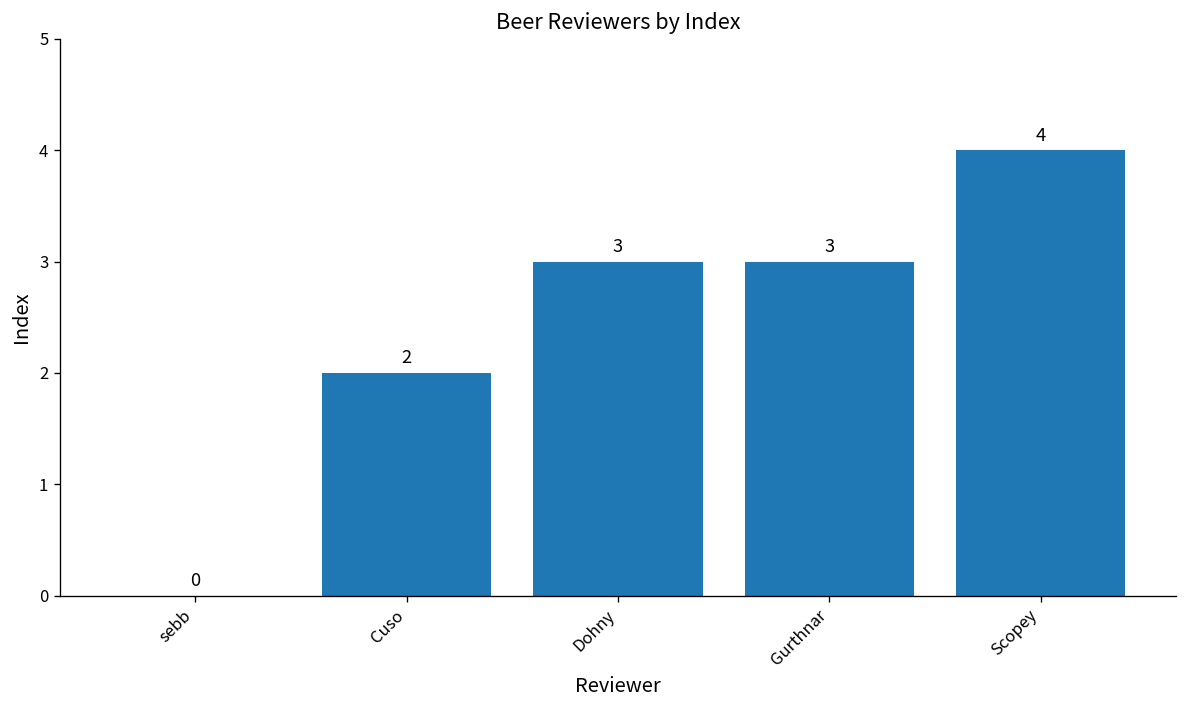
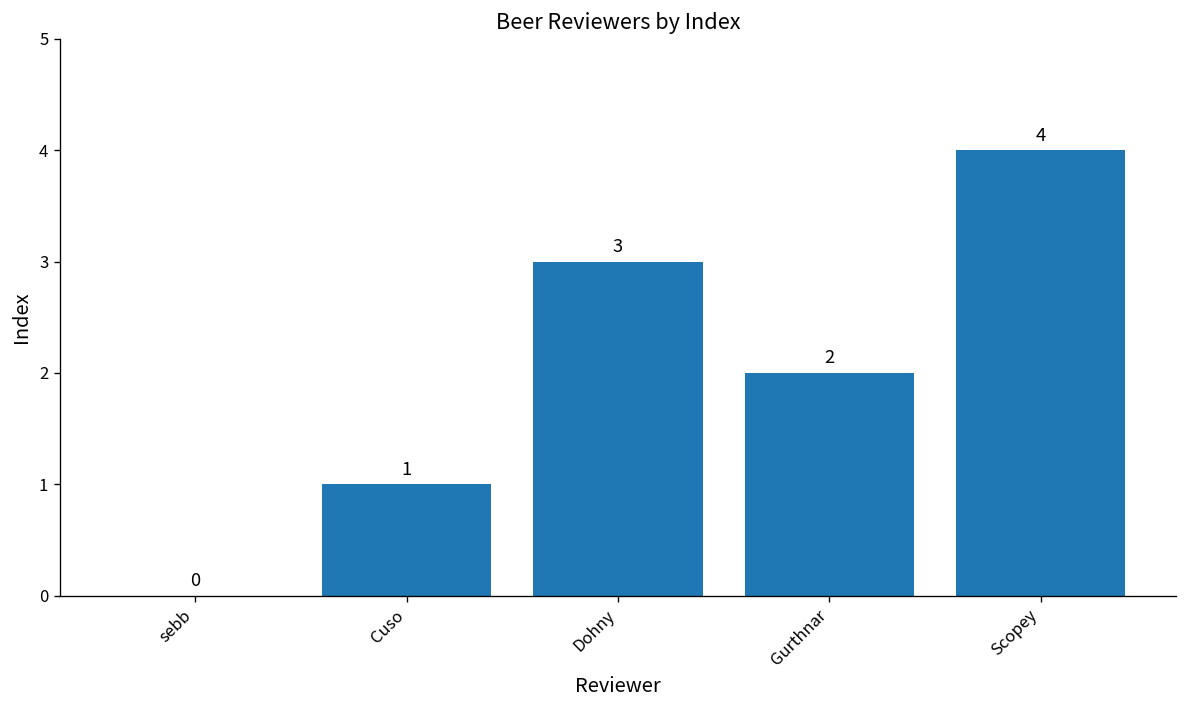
Cuso: 2 -> 1
Gurthnar: 3 -> 2
